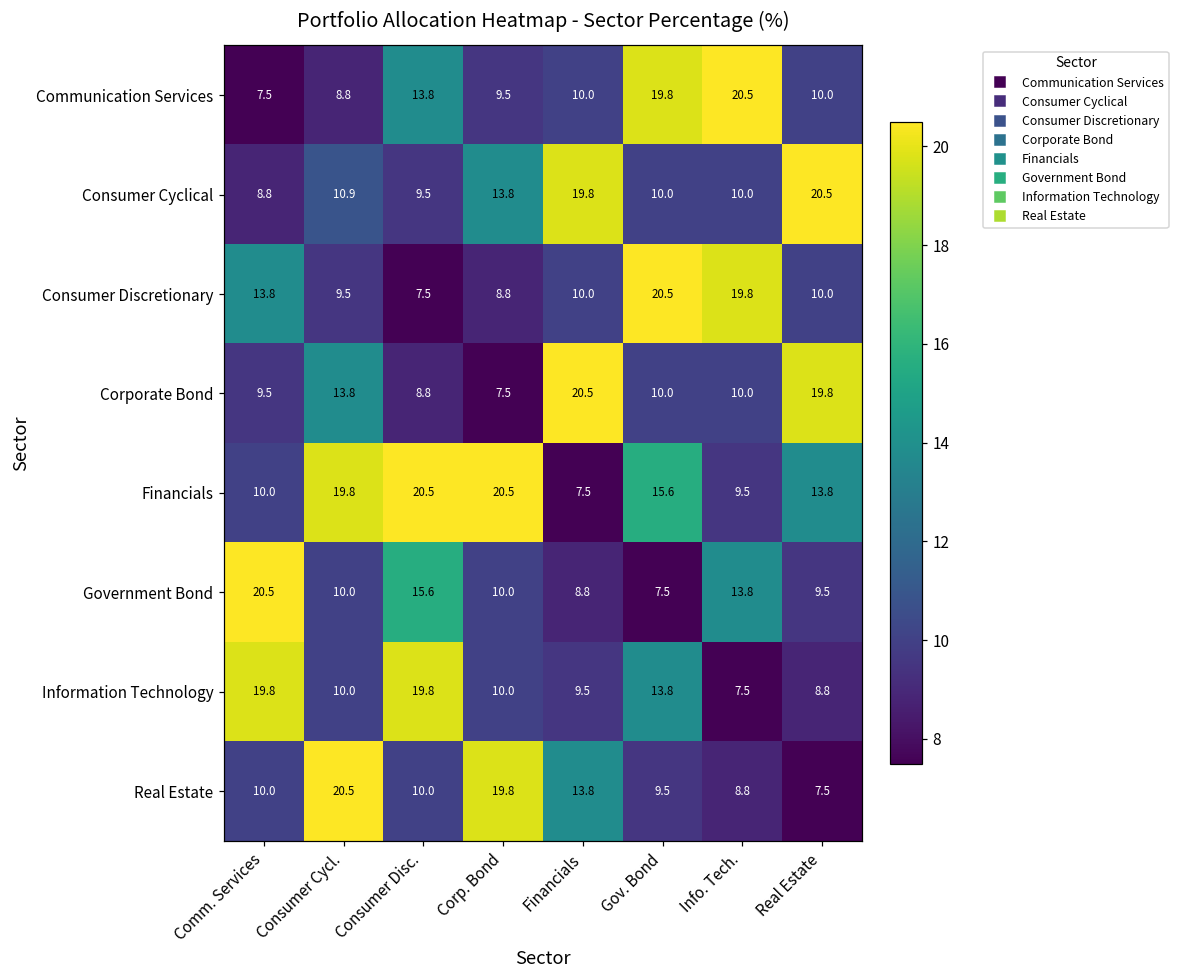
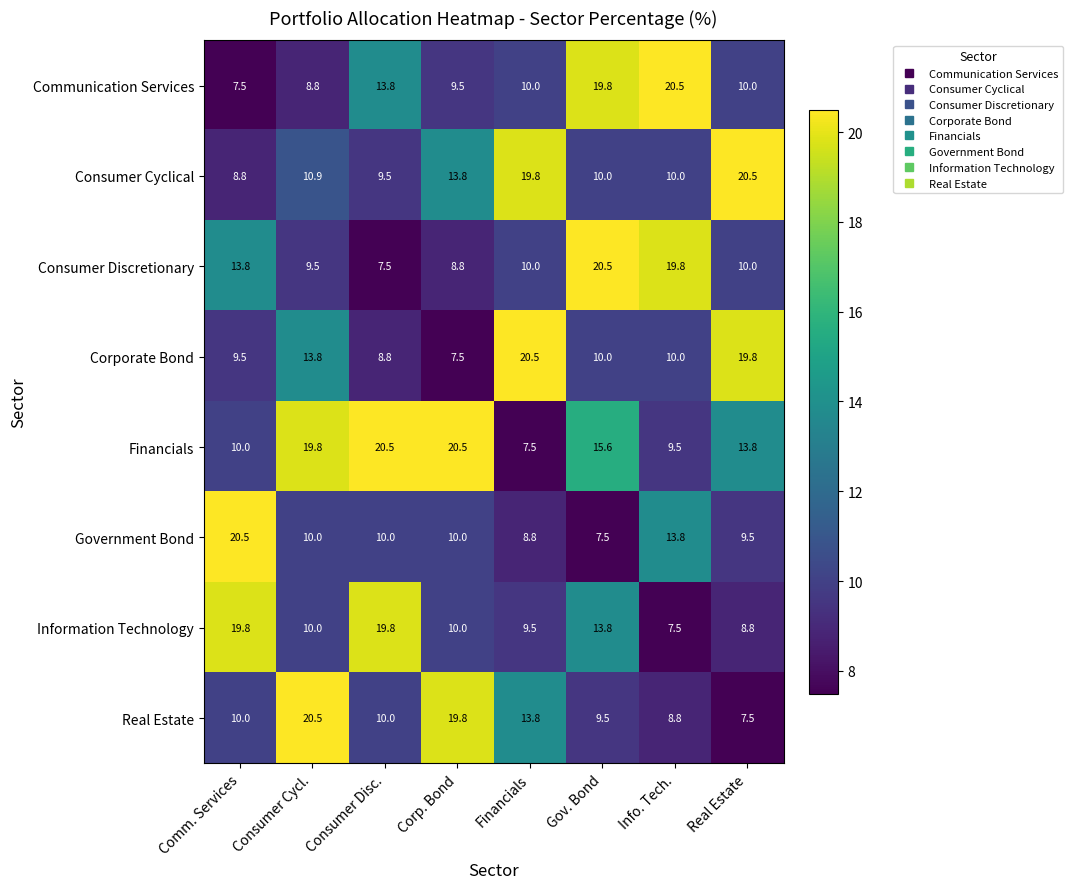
Government Bond, Consumer Disc.: 15.6 -> 10.0
